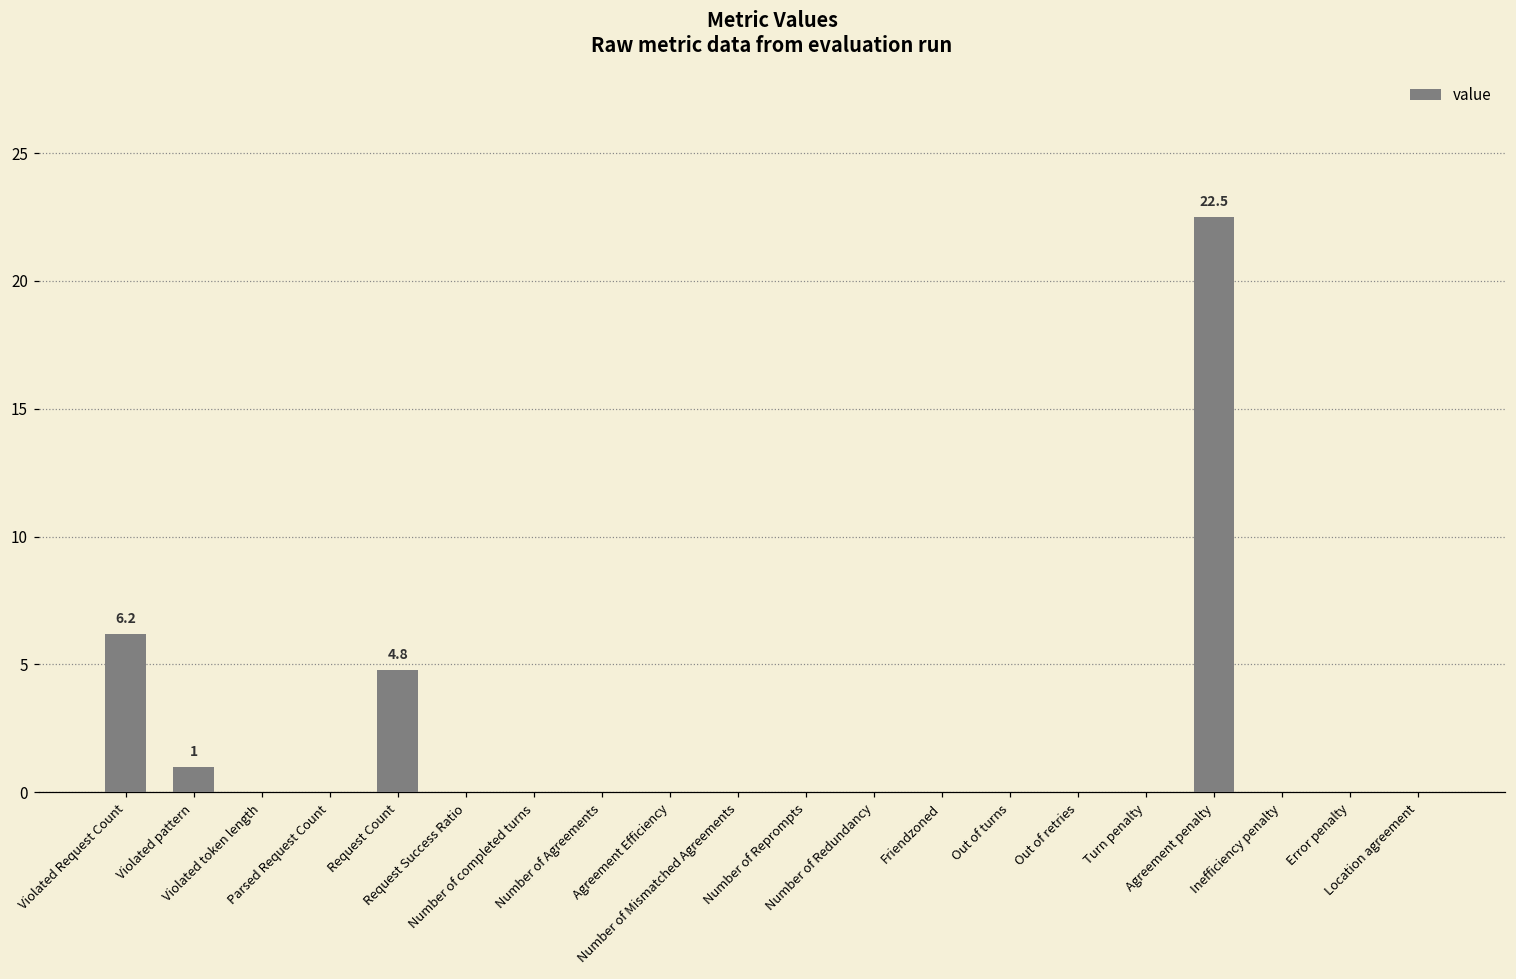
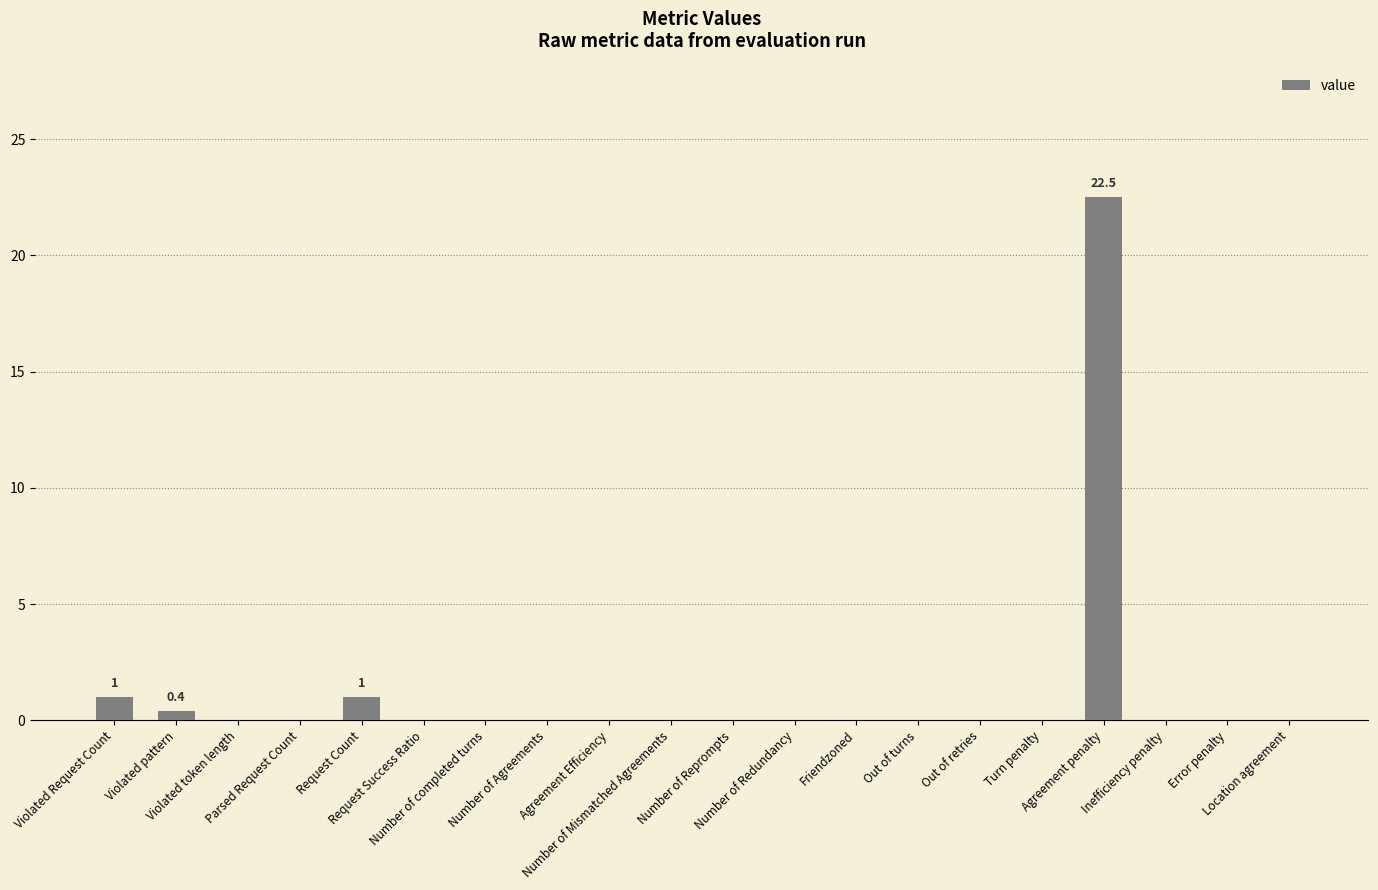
Violated Request Count: 6.2 -> 1
Violated pattern: 1 -> 0.4
Request Count: 4.8 -> 1
